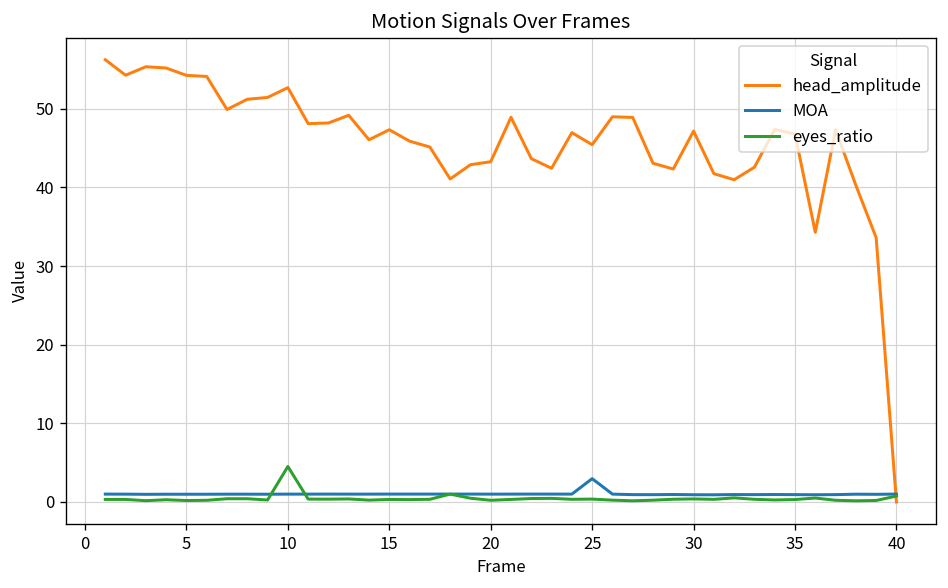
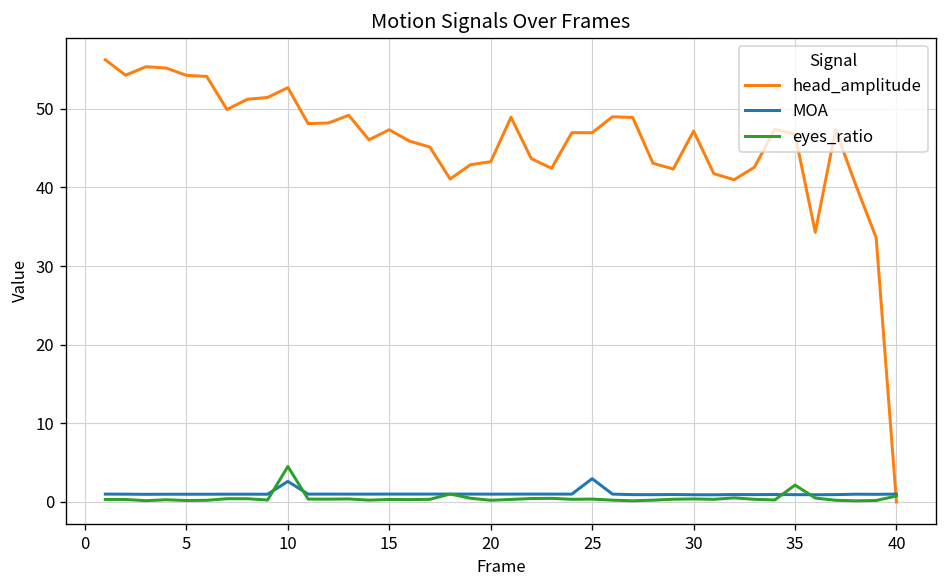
MOA, 10: 1 -> 3
head_amplitude, 25: 45 -> 47
eyes_ratio, 35: 0 -> 2
